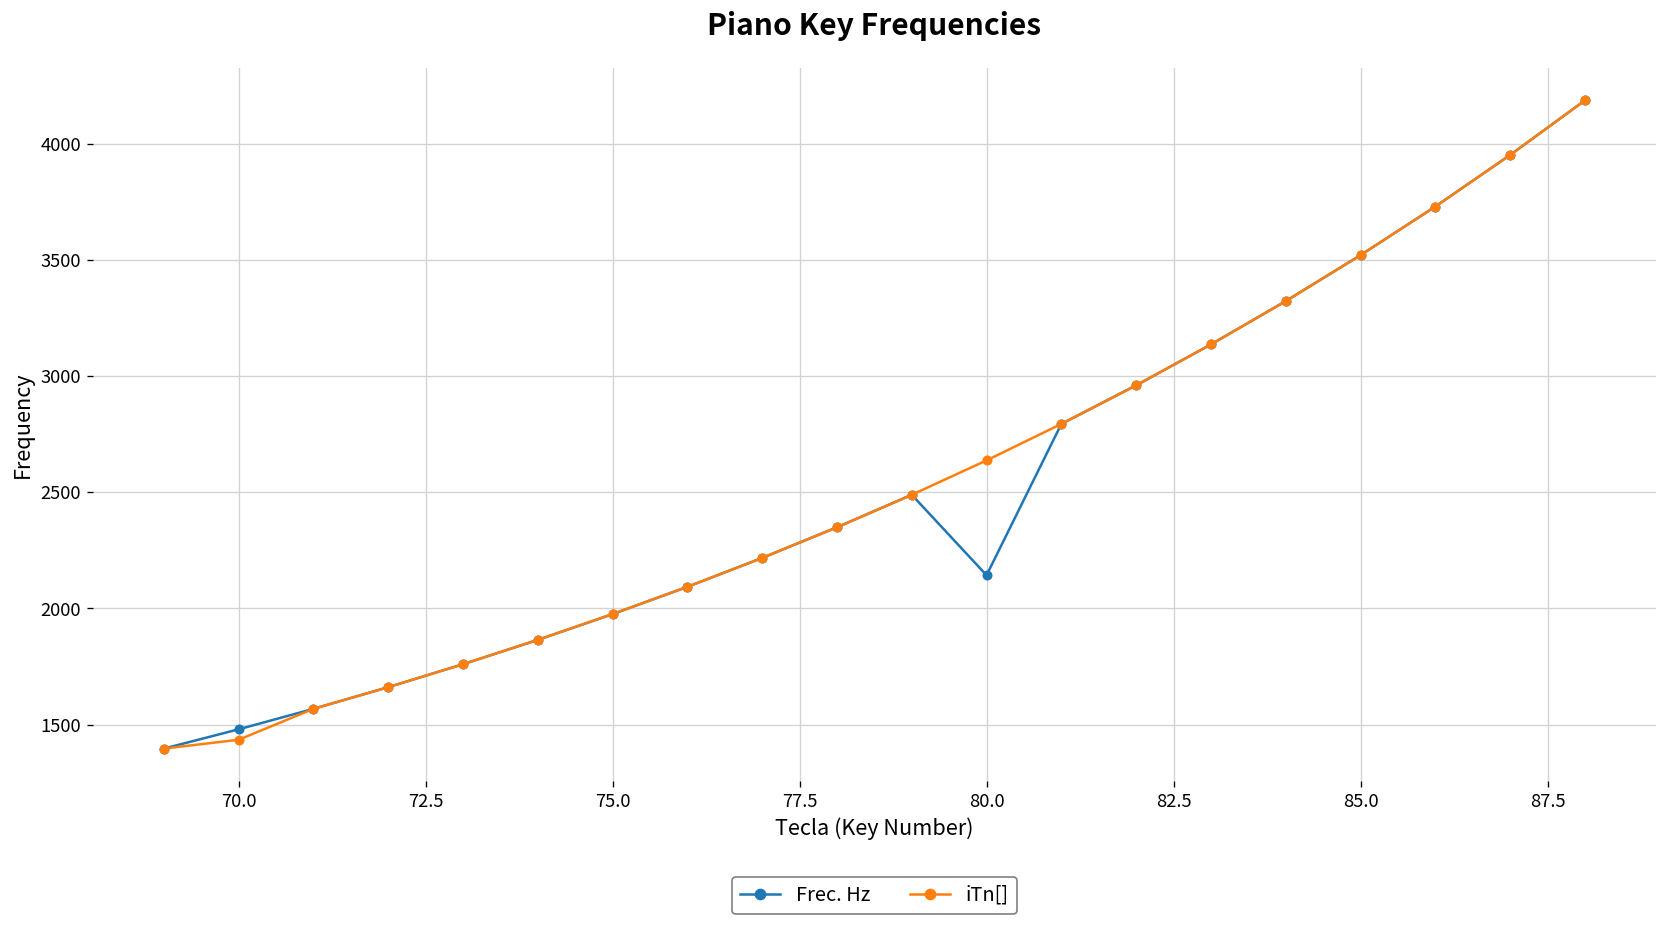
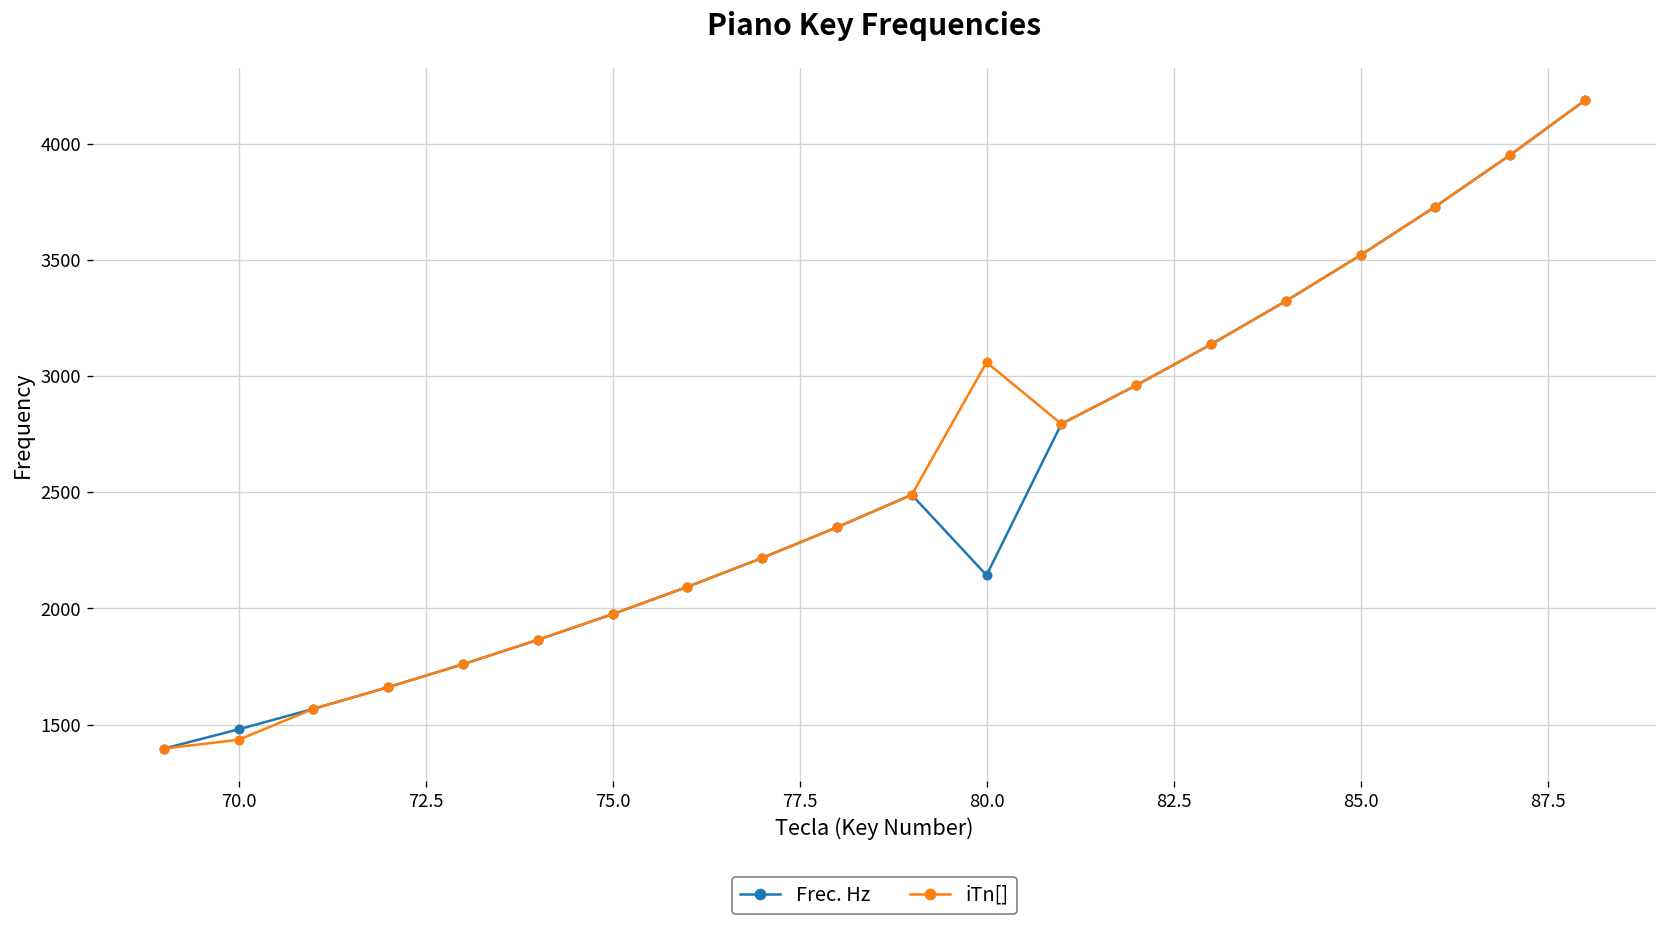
iTn[], 80.0: 2640 -> 3060
